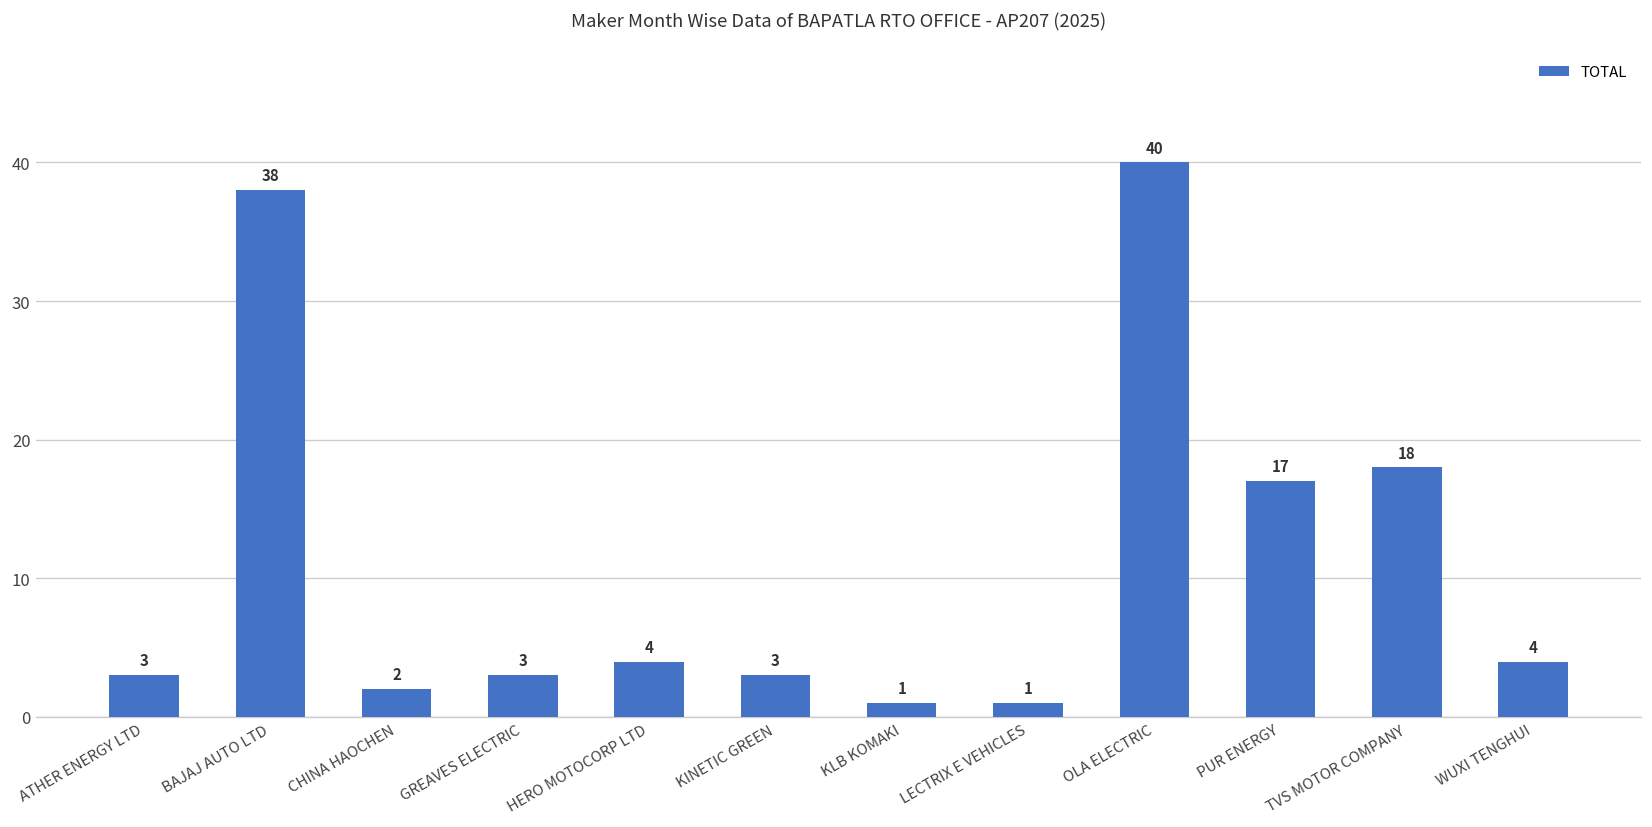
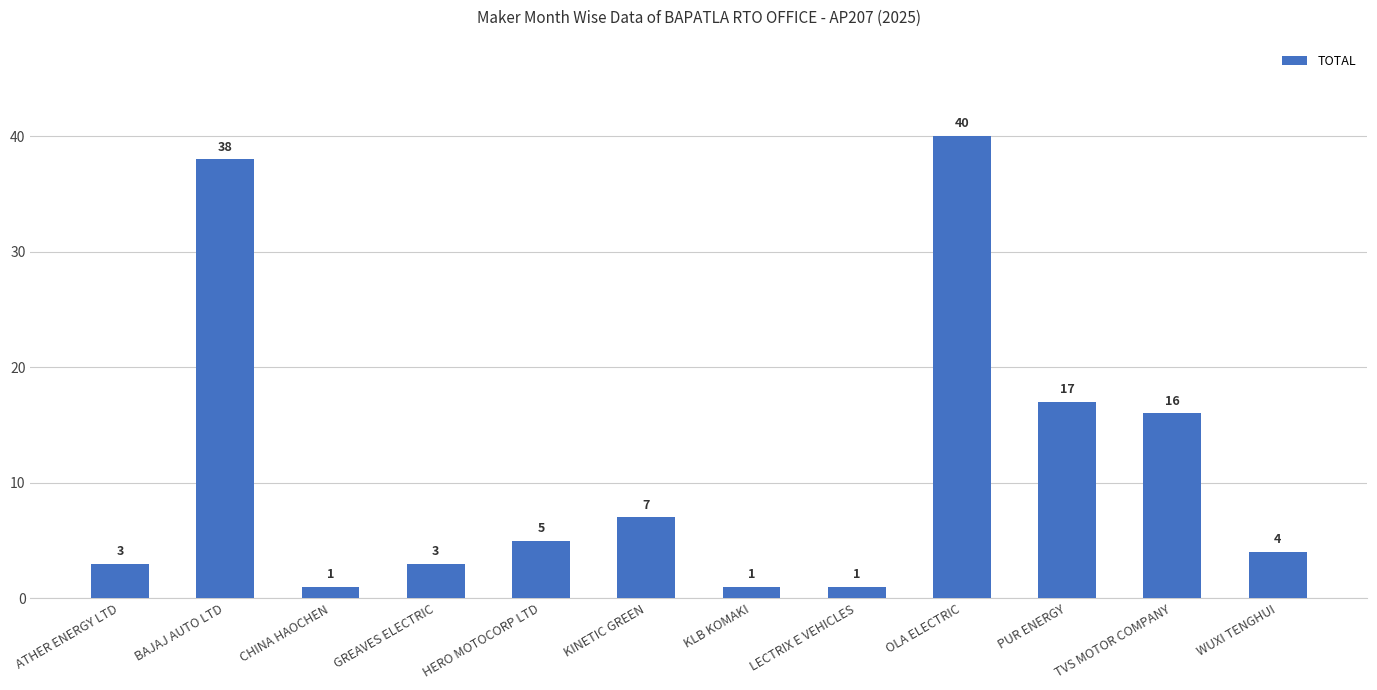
CHINA HAOCHEN: 2 -> 1
HERO MOTOCORP LTD: 4 -> 5
KINETIC GREEN: 3 -> 7
TVS MOTOR COMPANY: 18 -> 16
